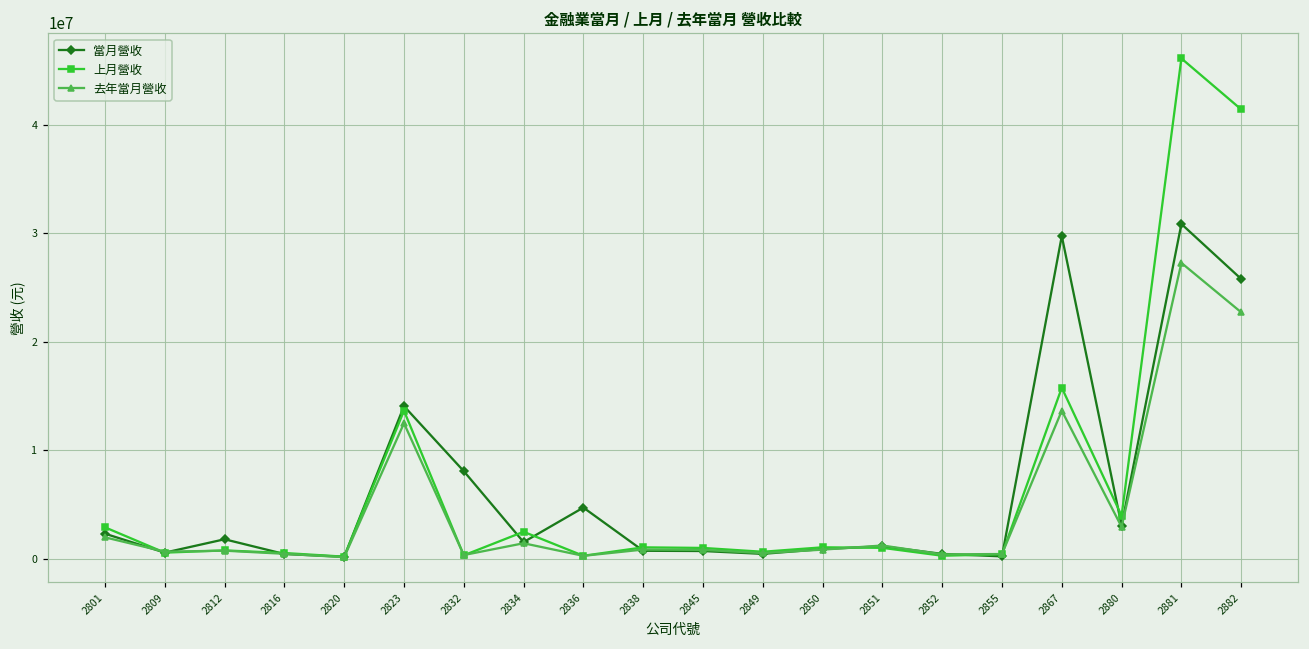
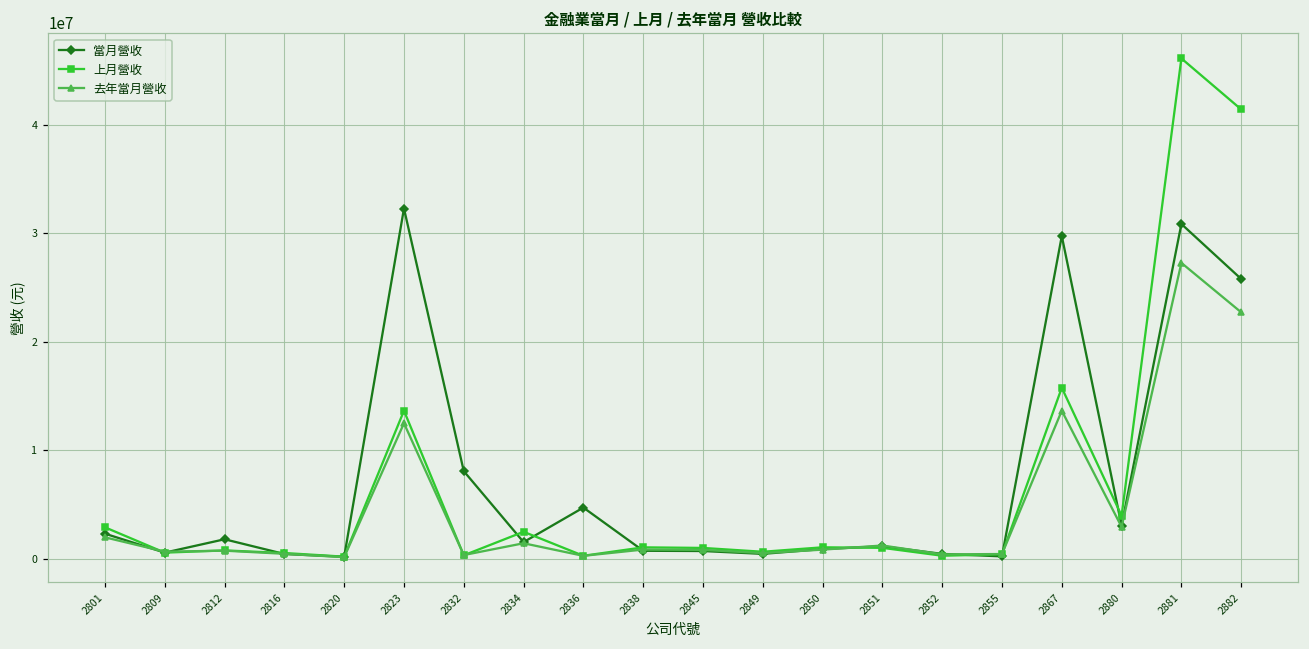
當月營收, 2823: 14000000 -> 32000000
